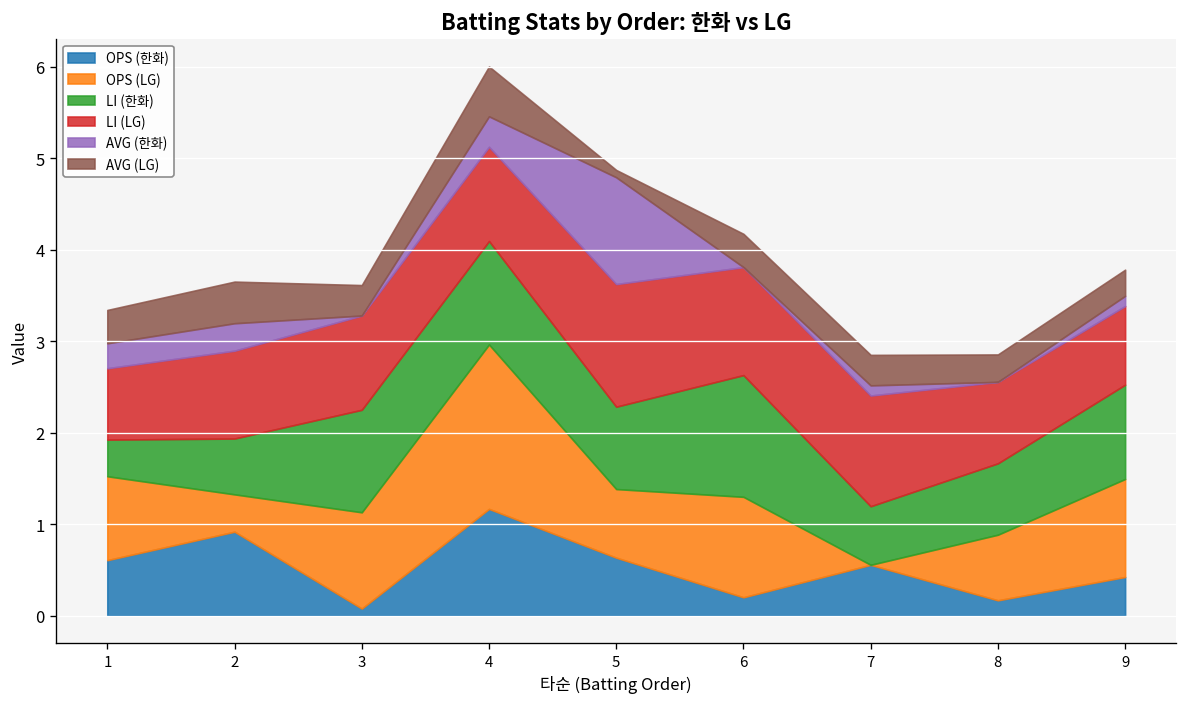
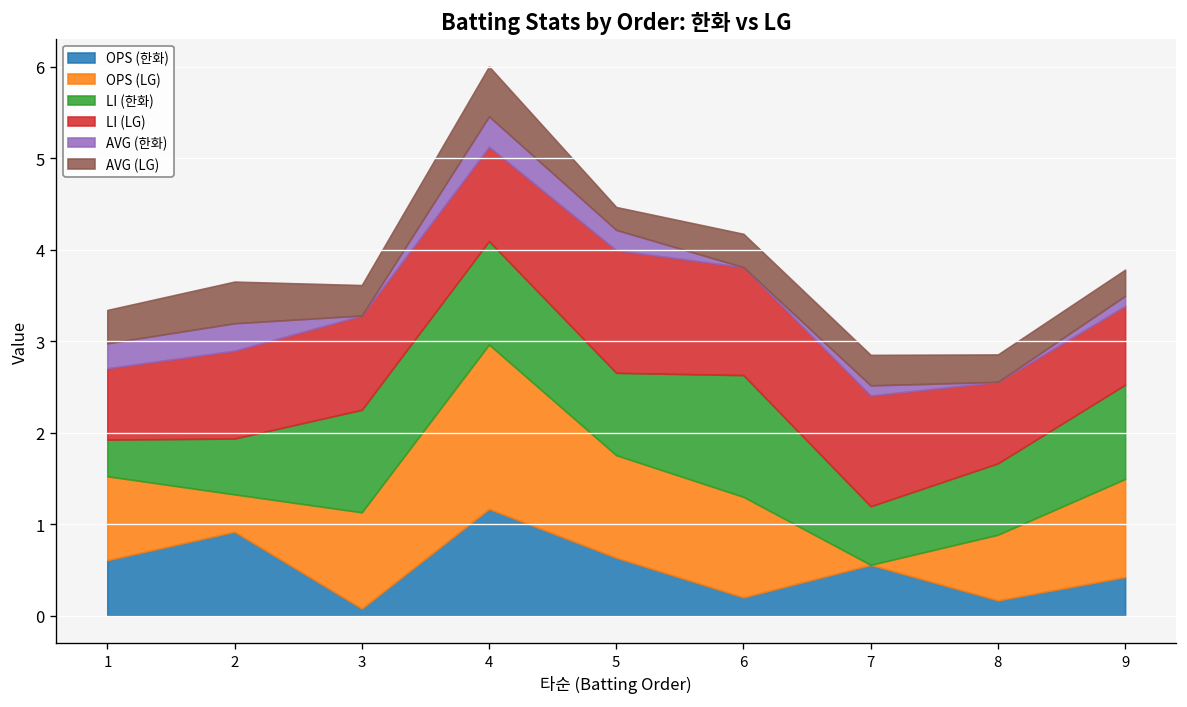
OPS (LG), 5: 0.8 -> 1.1
AVG (한화), 5: 1.2 -> 0.2
AVG (LG), 5: 0.1 -> 0.3
